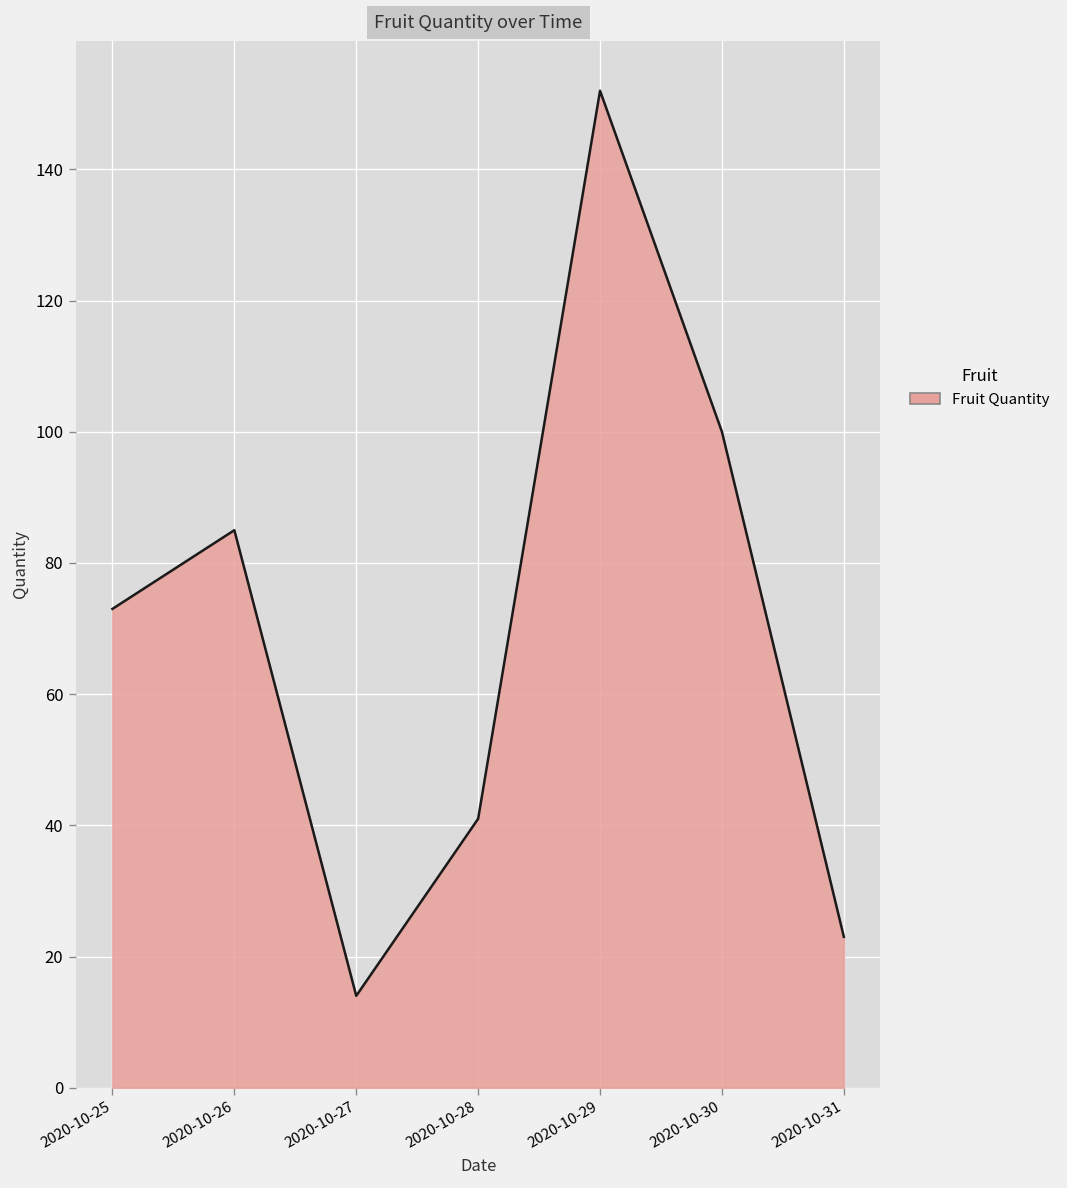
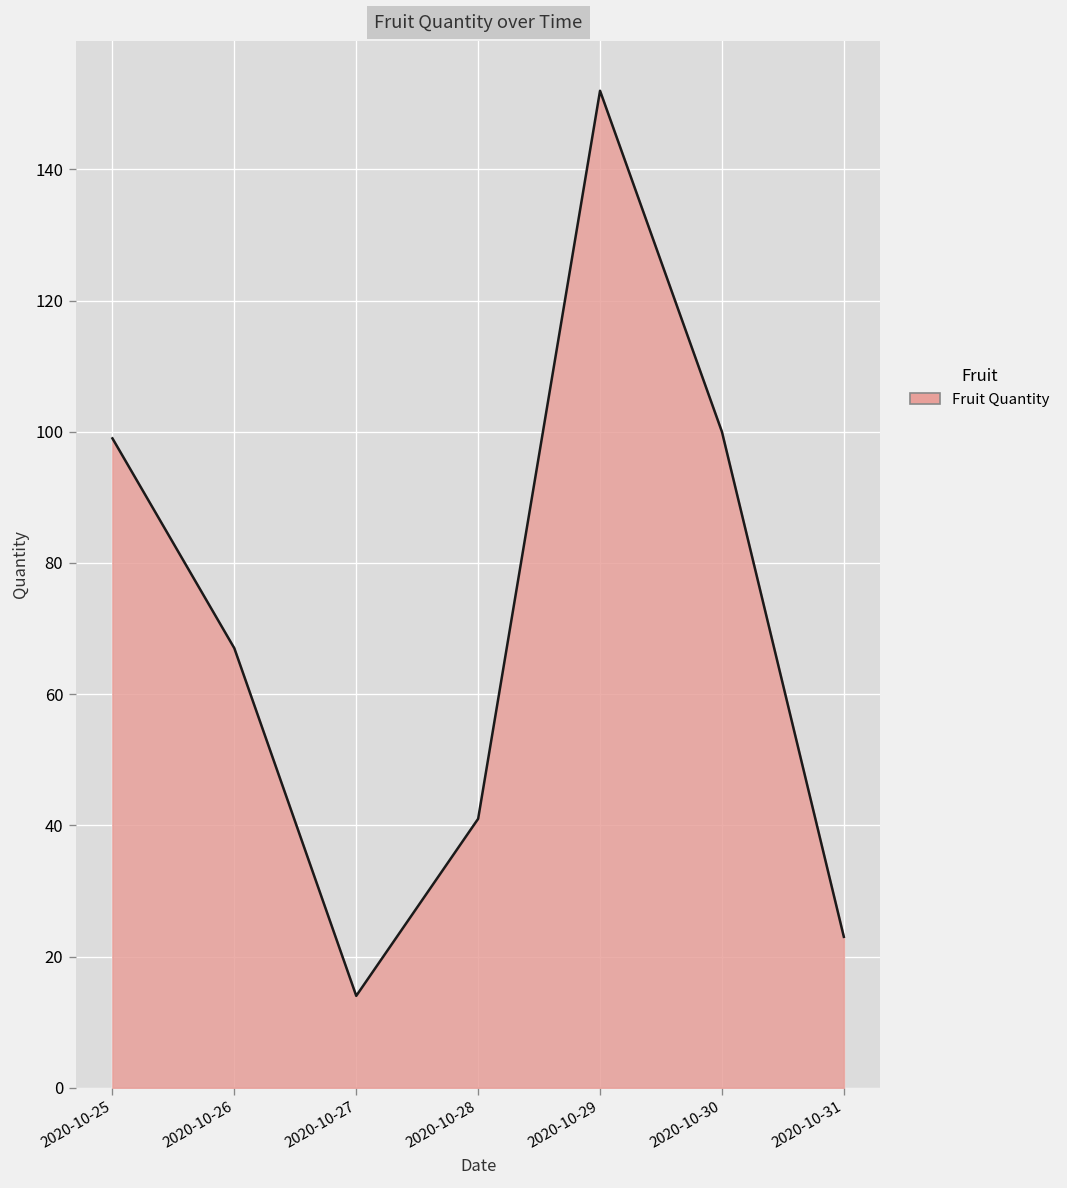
2020-10-25: 73 -> 99
2020-10-26: 85 -> 67
